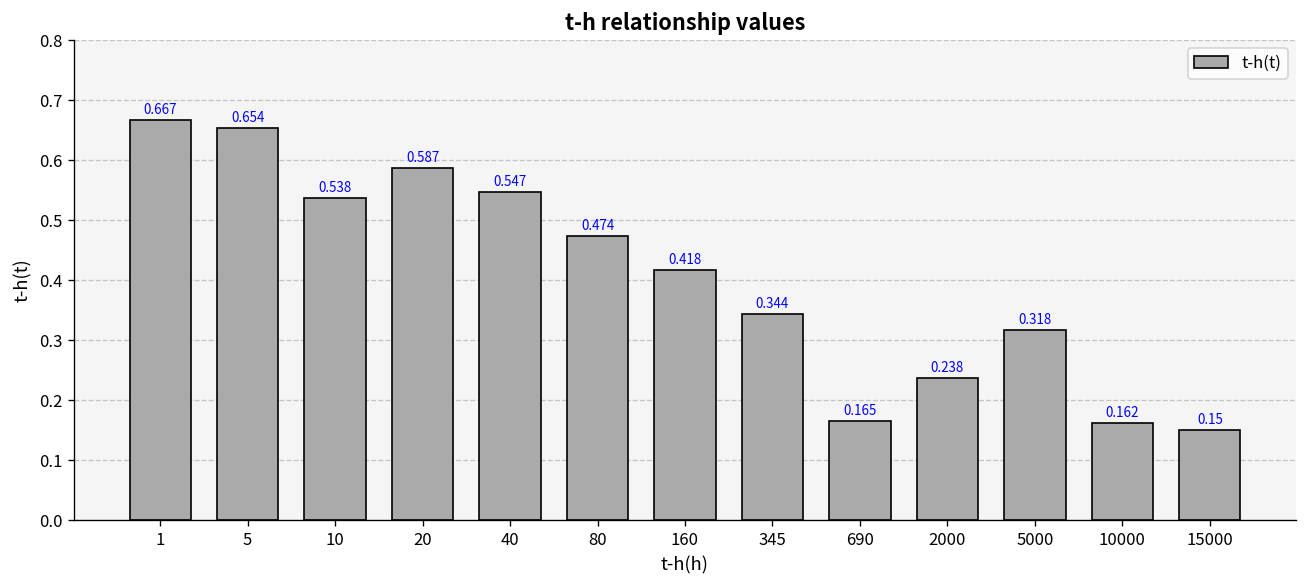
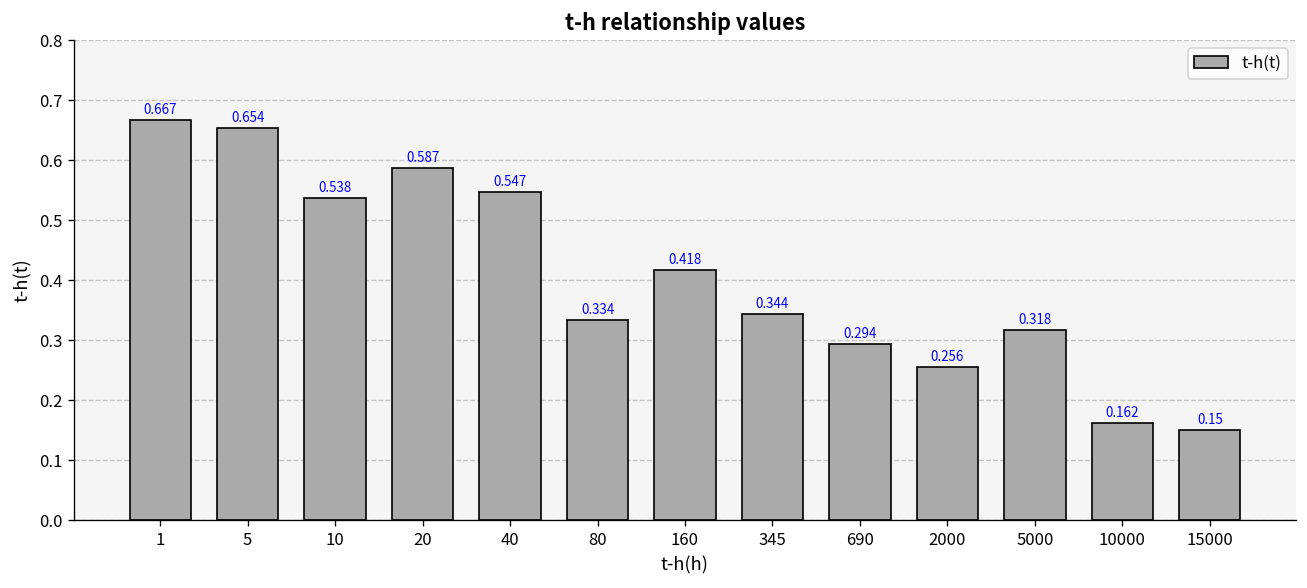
80: 0.474 -> 0.334
690: 0.165 -> 0.294
2000: 0.238 -> 0.256
